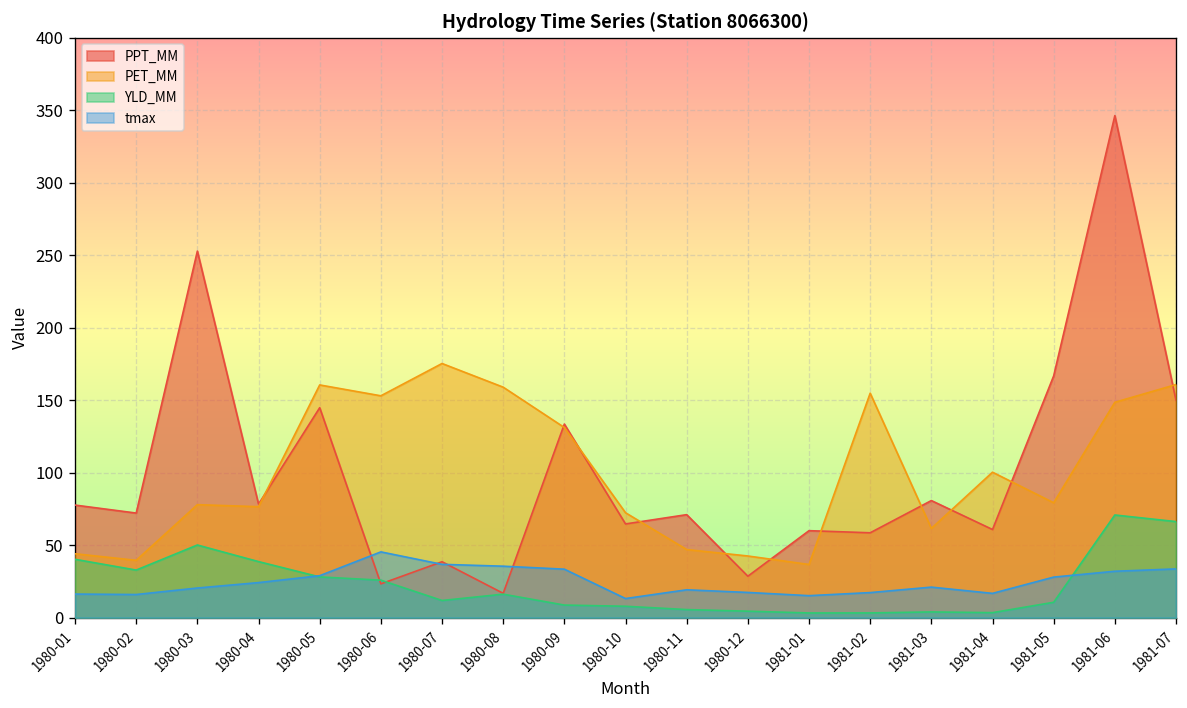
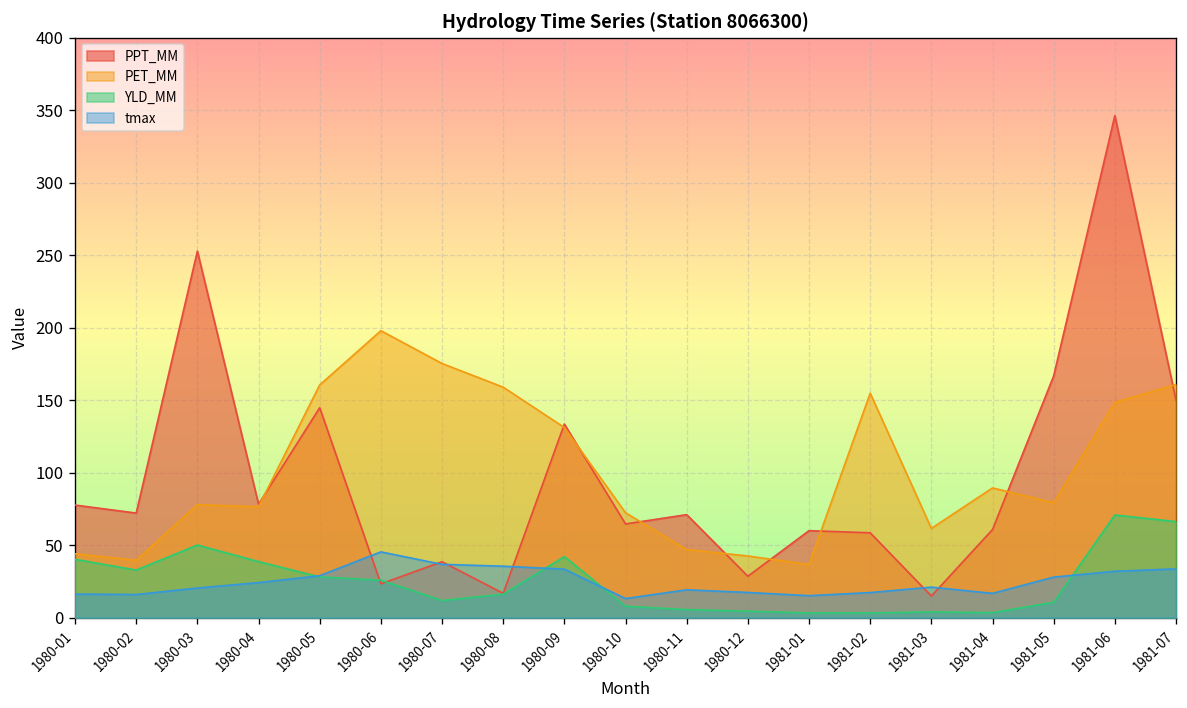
PET_MM, 1980-06: 153 -> 198
YLD_MM, 1980-09: 9 -> 42
PPT_MM, 1981-03: 81 -> 15
PET_MM, 1981-04: 100 -> 89
